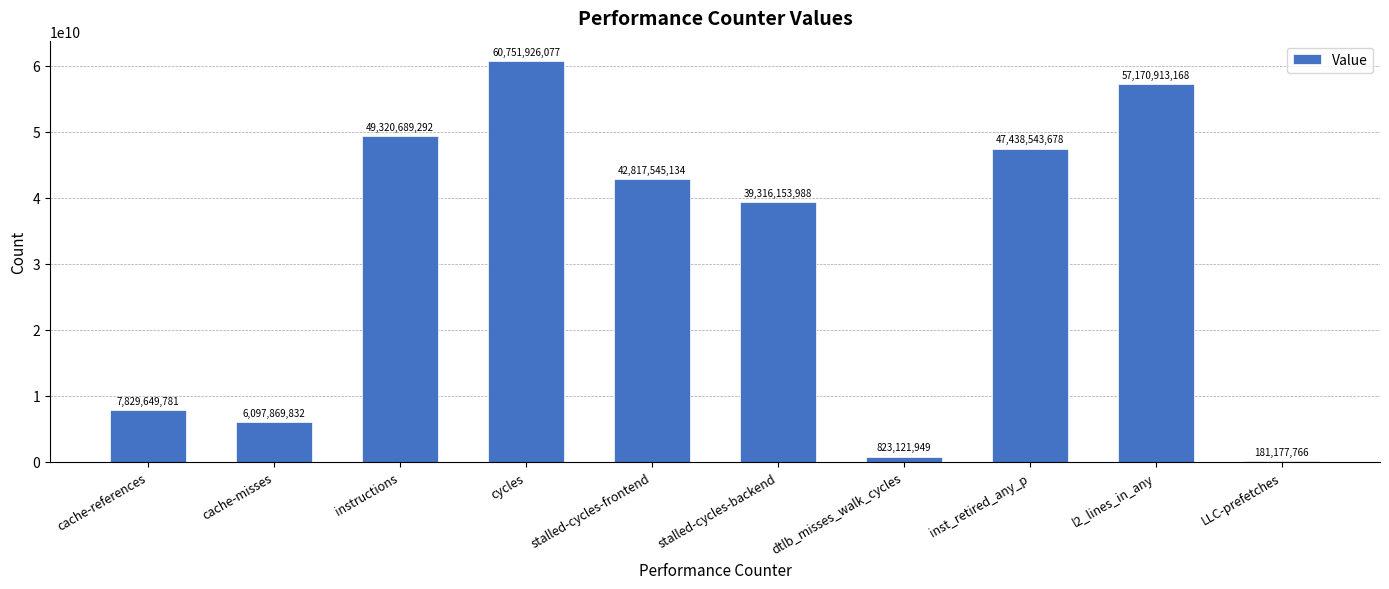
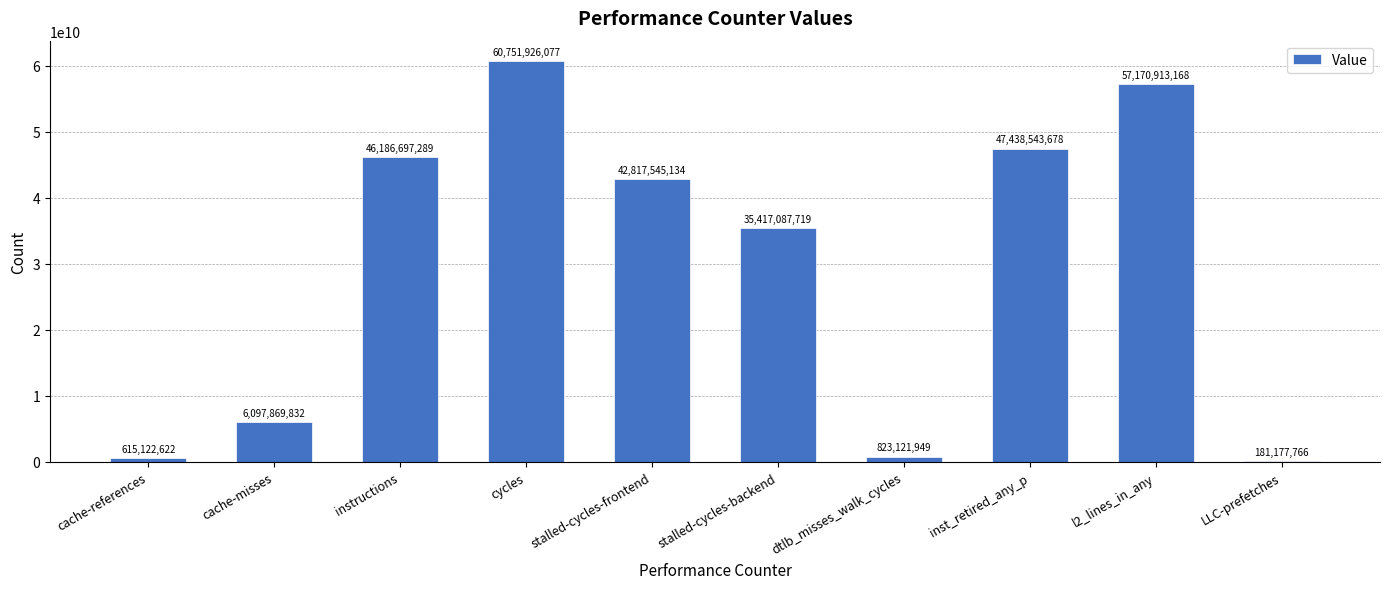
cache-references: 7,829,649,781 -> 615,122,622
instructions: 49,320,689,292 -> 46,186,697,289
stalled-cycles-backend: 39,316,153,988 -> 35,417,087,719
